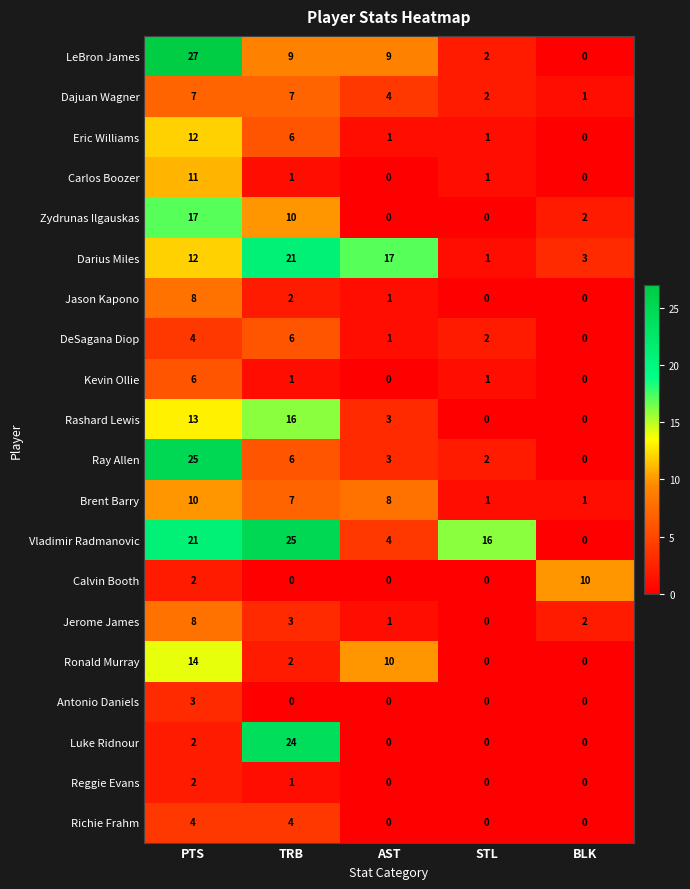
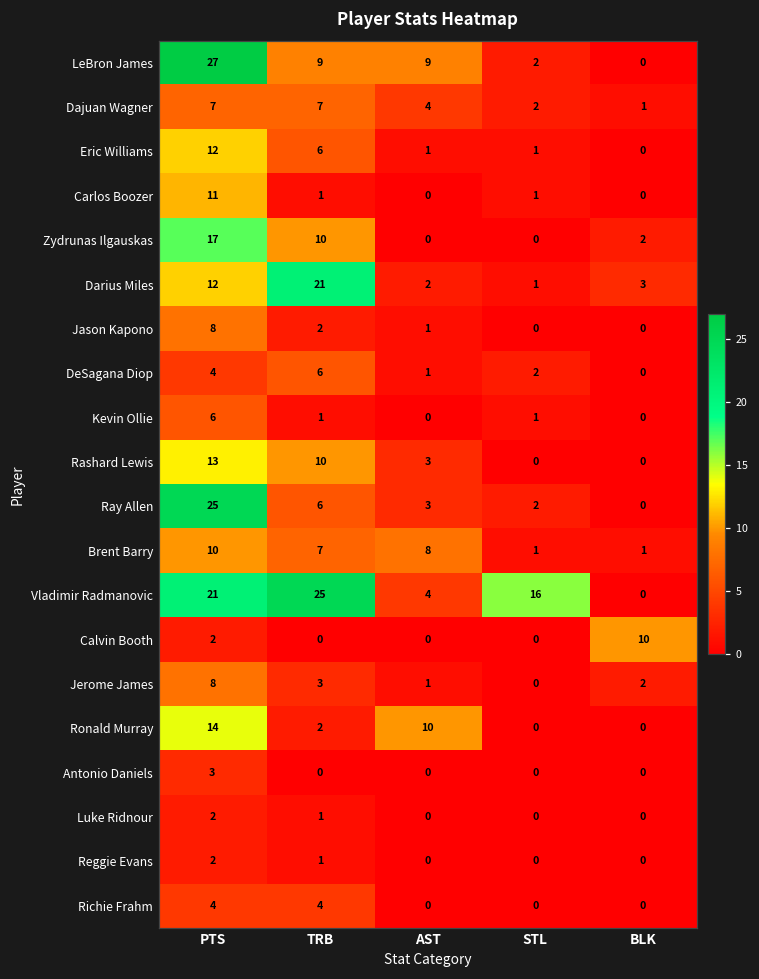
Darius Miles, AST: 17 -> 2
Rashard Lewis, TRB: 16 -> 10
Luke Ridnour, TRB: 24 -> 1
